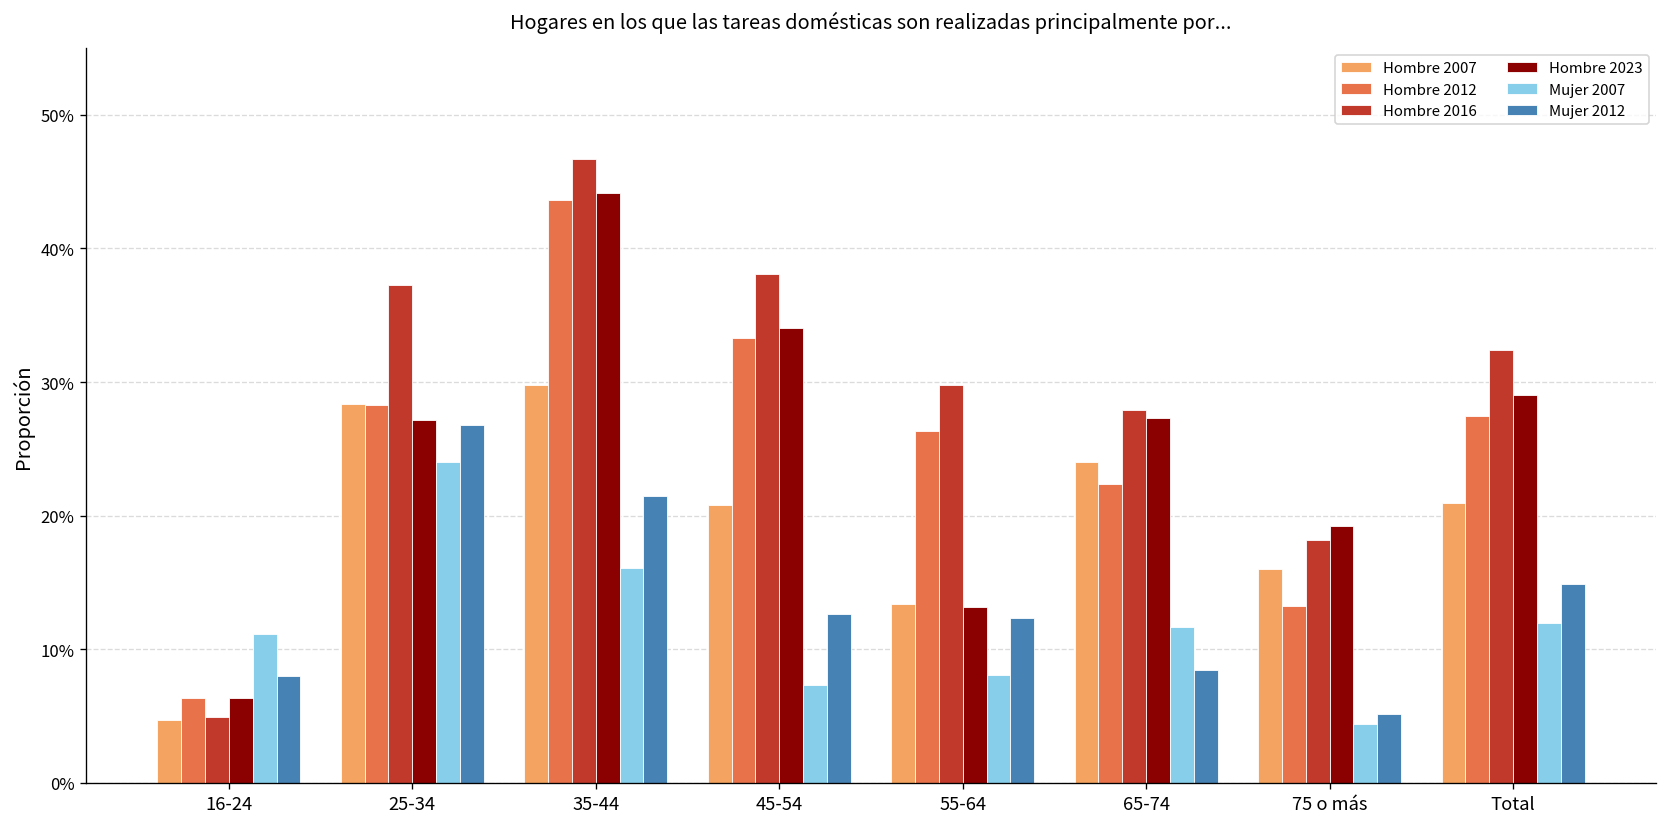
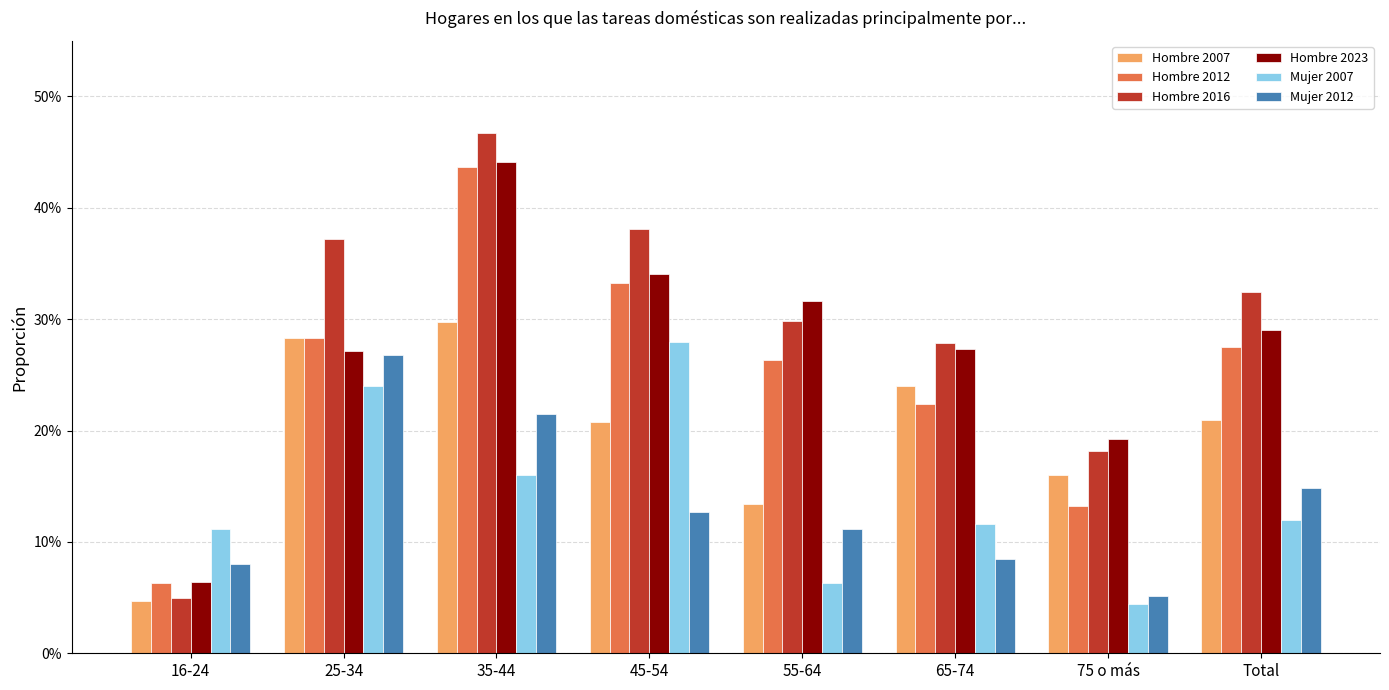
Mujer 2007, 45-54: 7.3% -> 27.9%
Hombre 2023, 55-64: 13.1% -> 31.6%
Mujer 2007, 55-64: 8.0% -> 6.3%
Mujer 2012, 55-64: 12.3% -> 11.2%
